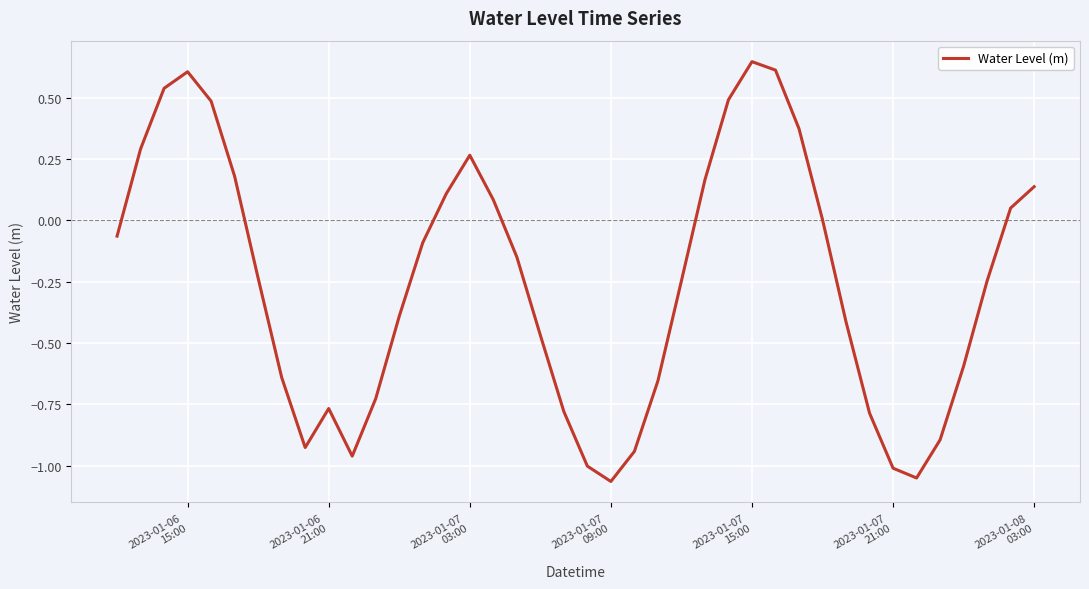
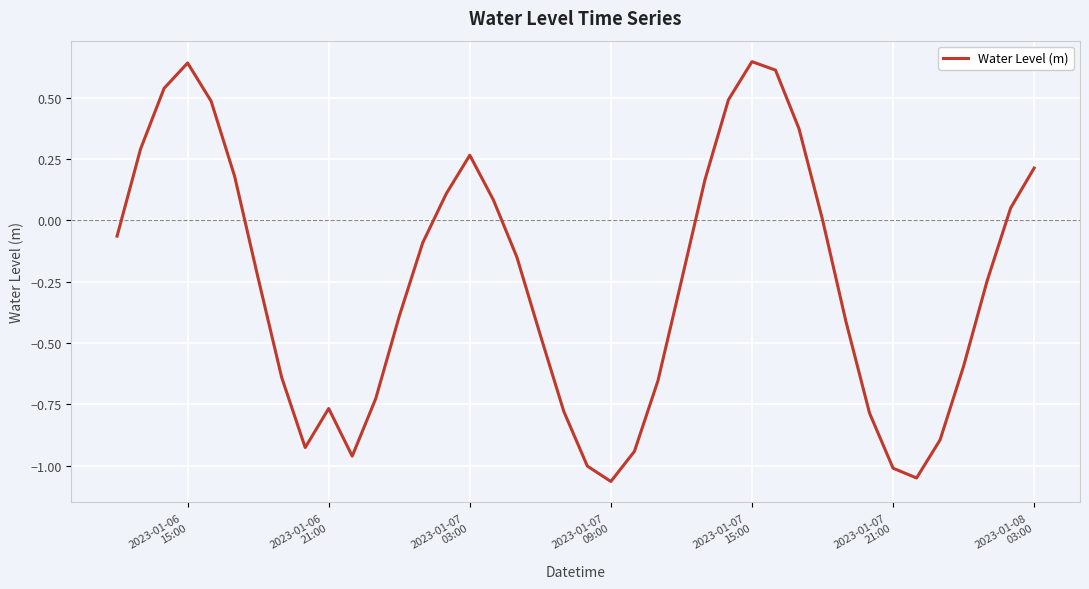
2023-01-06 15:00: 0.61 -> 0.64
2023-01-08 03:00: 0.14 -> 0.21
